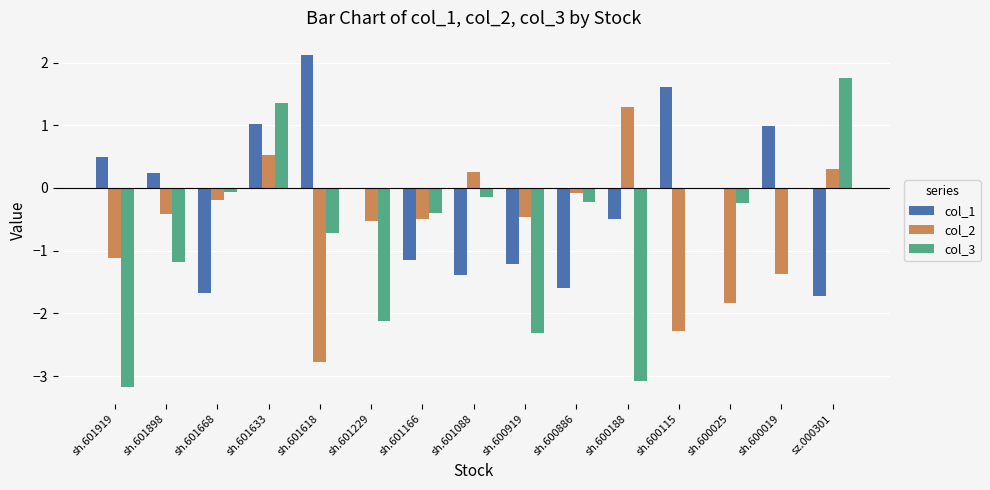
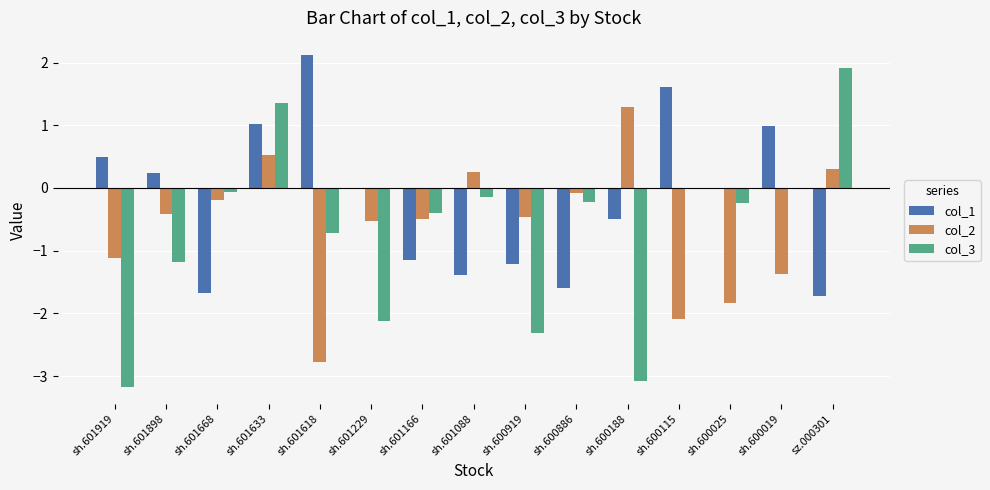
col_2, sh.600115: -2.3 -> -2.1
col_3, sz.000301: 1.7 -> 1.9
